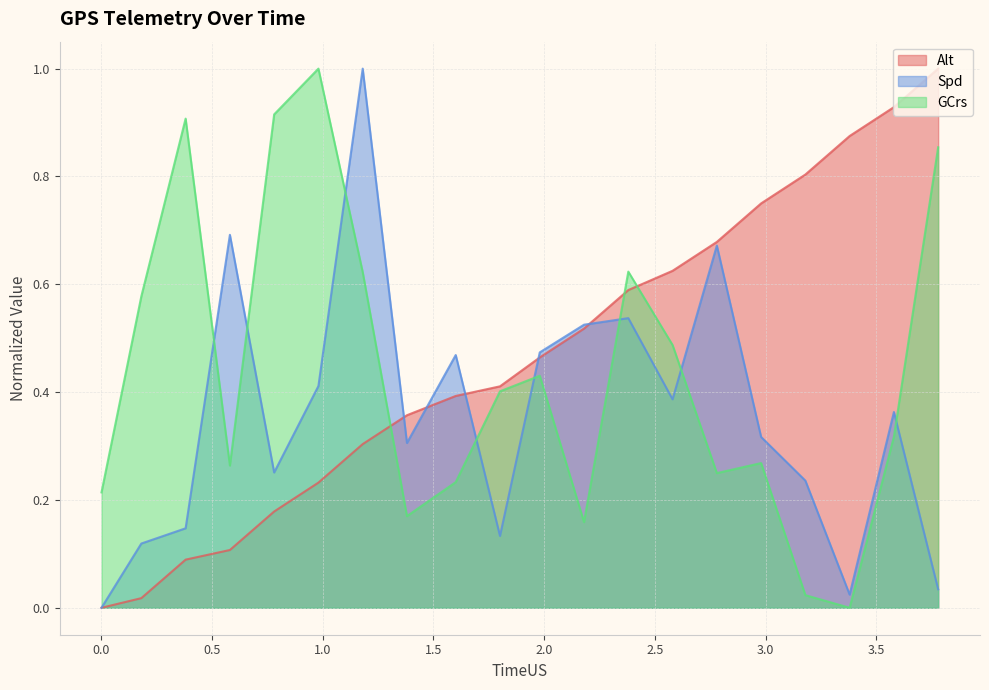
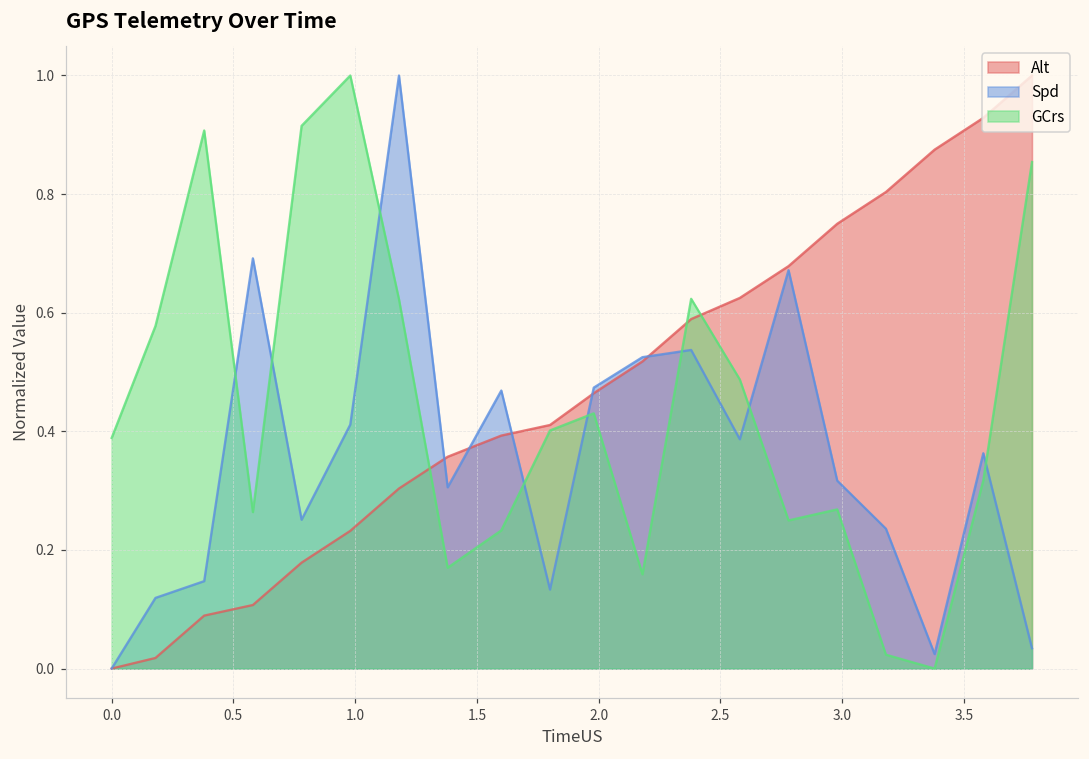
GCrs, 0.0: 0.21 -> 0.39
